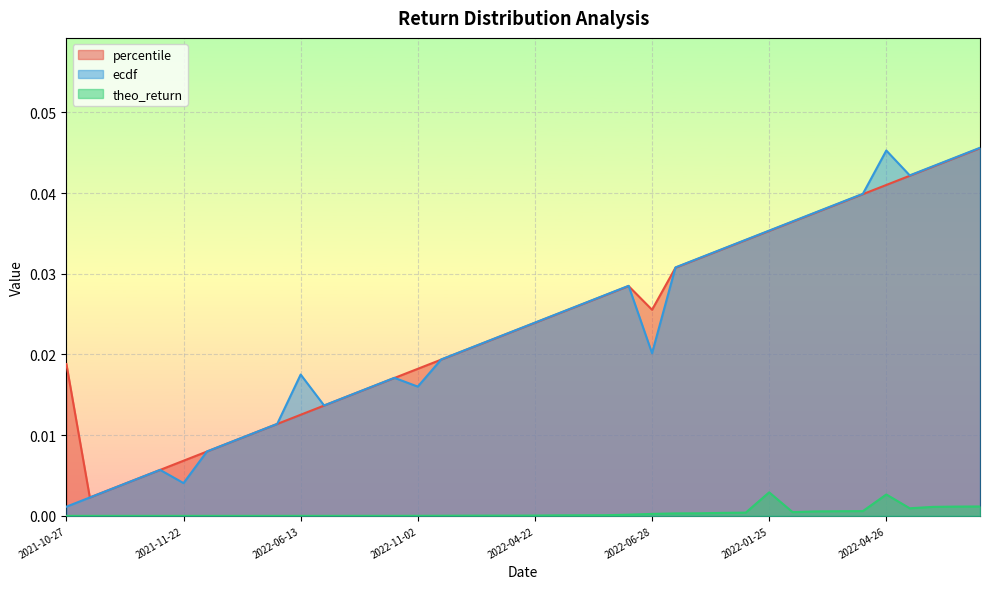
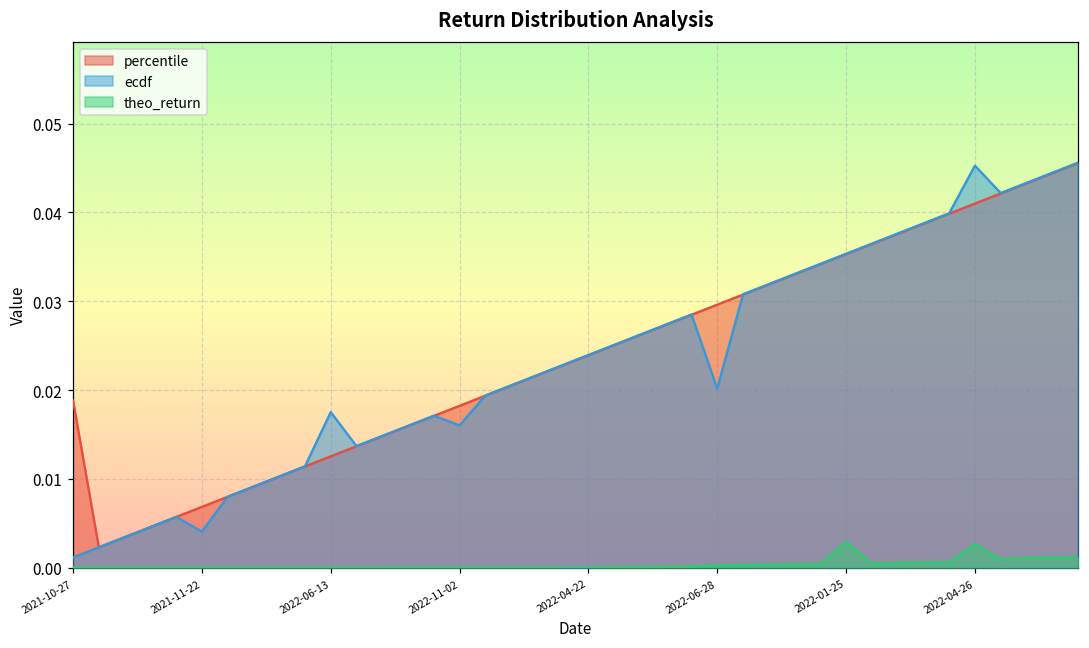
percentile, 2022-06-28: 0.026 -> 0.030
